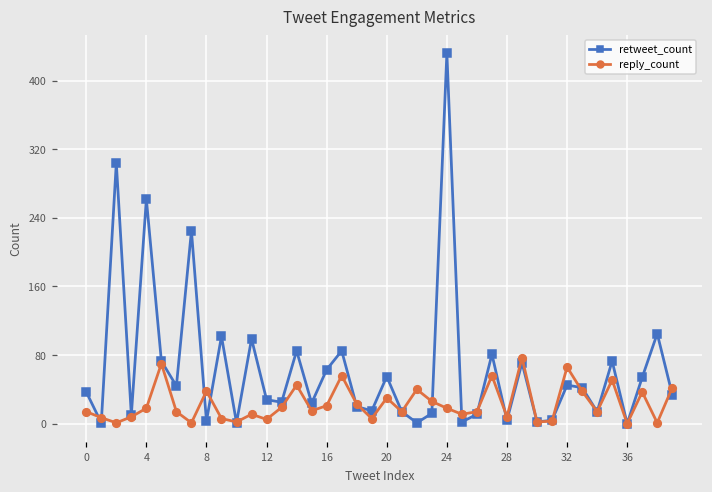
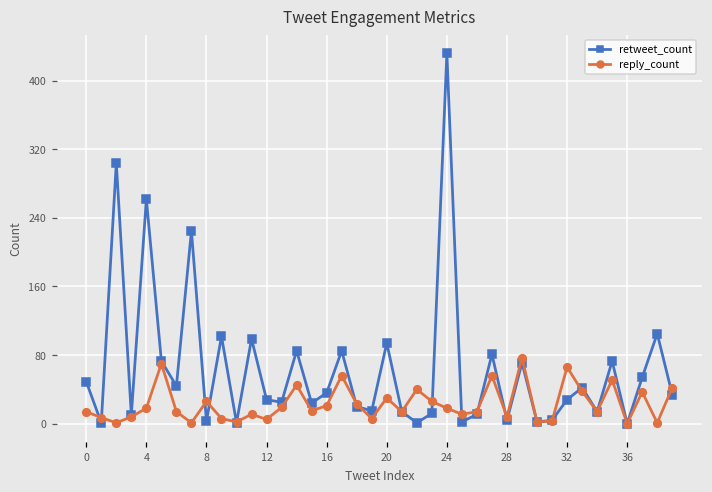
retweet_count, 0: 40 -> 50
reply_count, 8: 40 -> 30
retweet_count, 16: 60 -> 40
retweet_count, 20: 60 -> 90
retweet_count, 32: 50 -> 30
